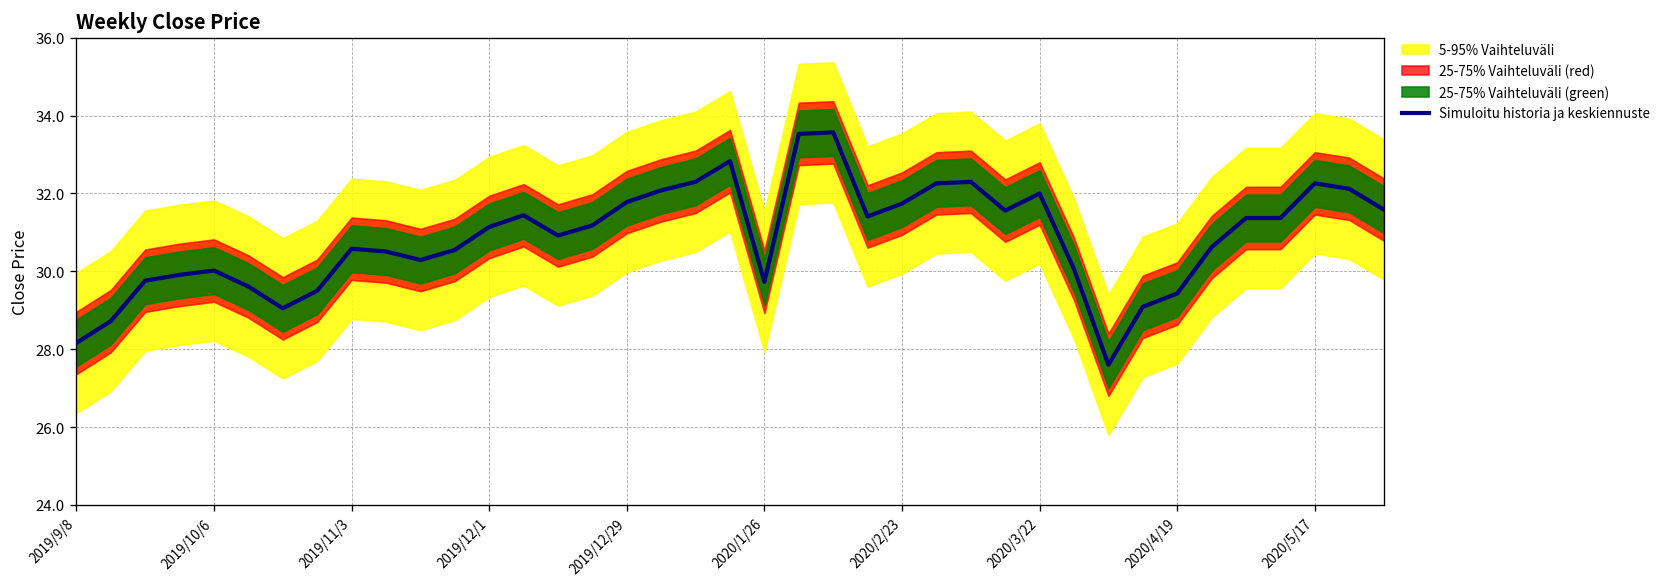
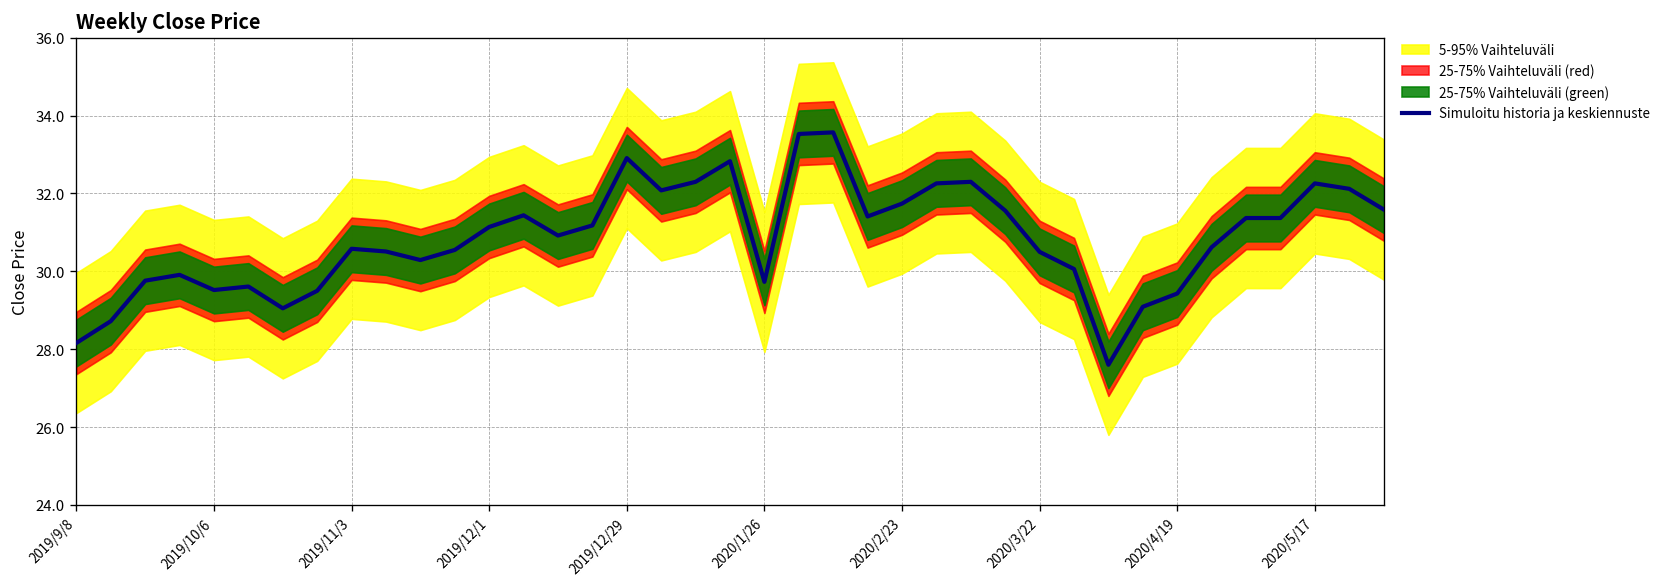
Simuloitu historia ja keskiennuste, 2019/10/6: 30.0 -> 29.5
Simuloitu historia ja keskiennuste, 2019/12/29: 31.8 -> 32.9
Simuloitu historia ja keskiennuste, 2020/3/22: 32.0 -> 30.5
